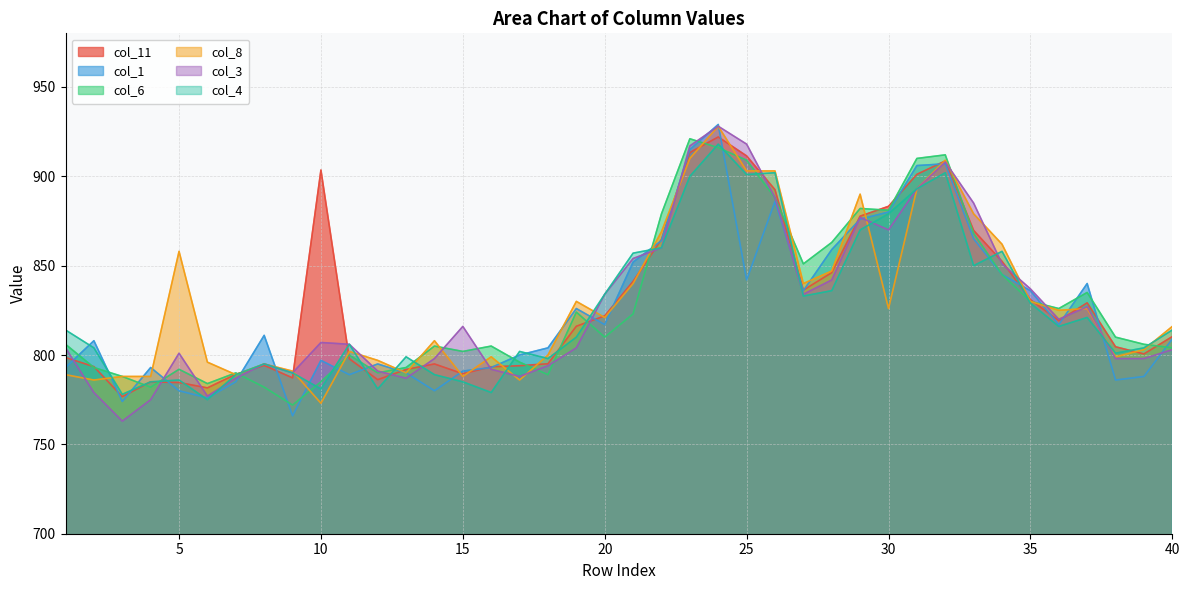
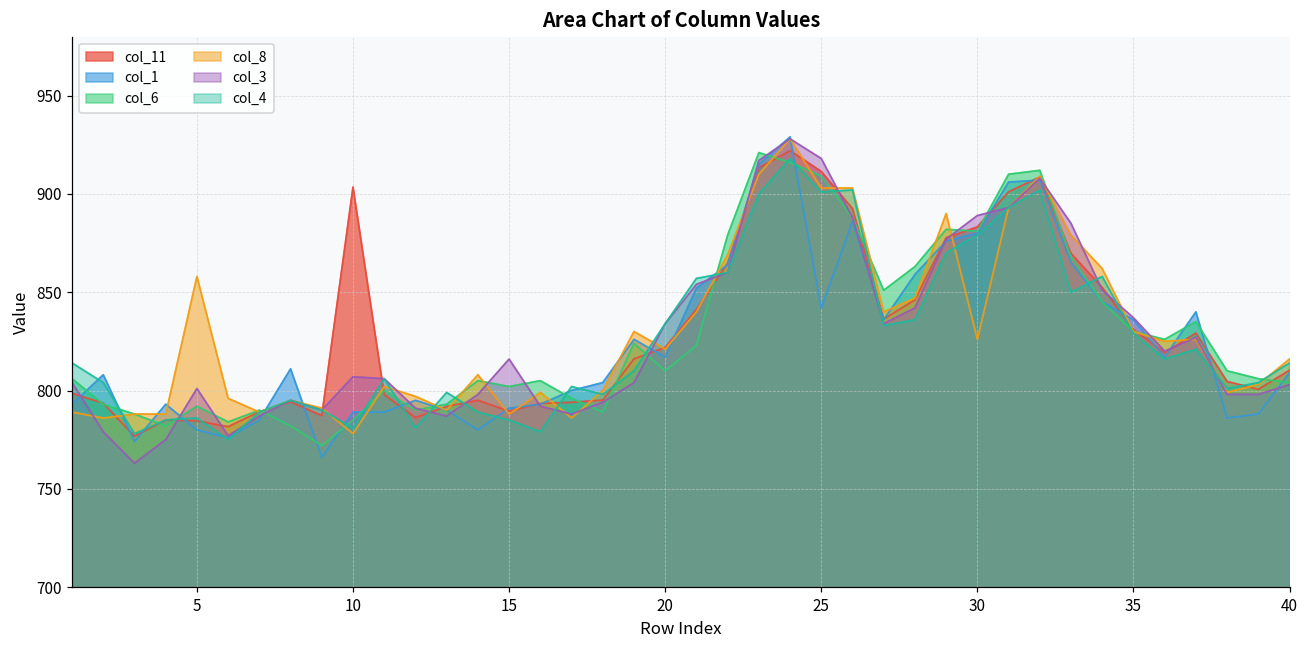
col_1, 10: 797 -> 789
col_8, 10: 773 -> 778
col_3, 30: 870 -> 889
